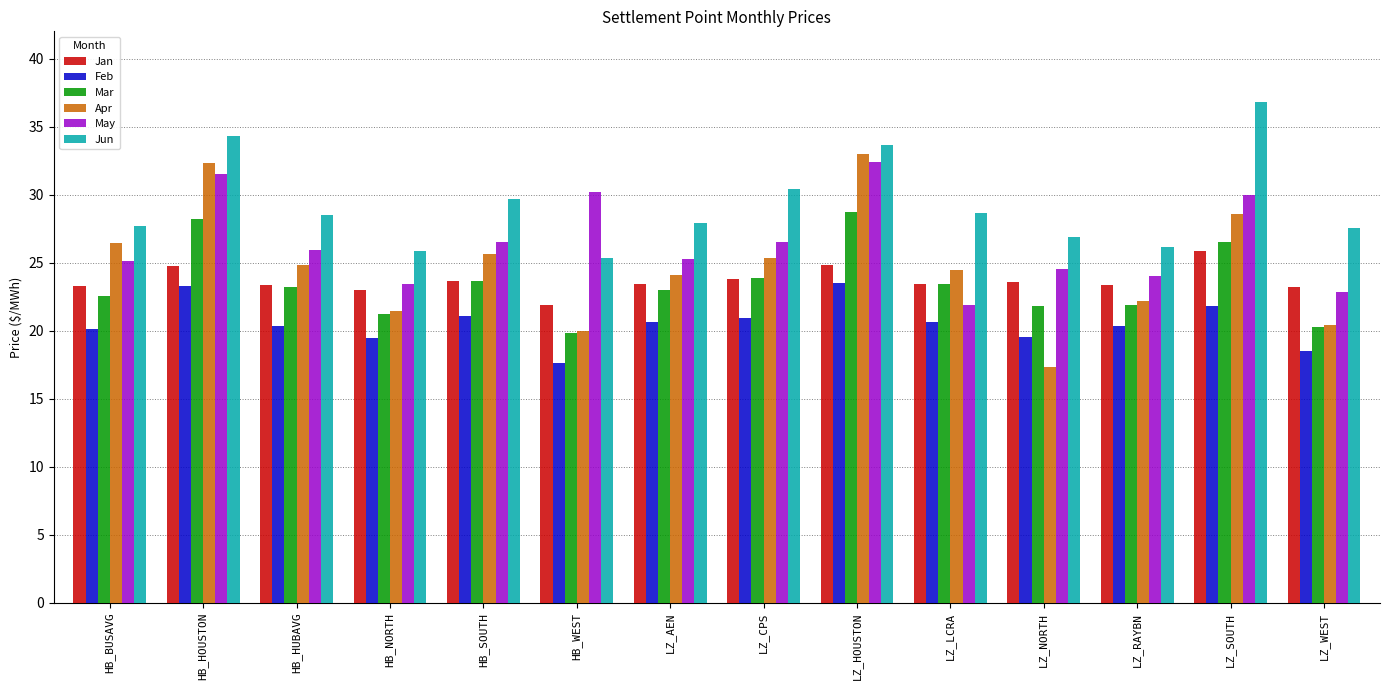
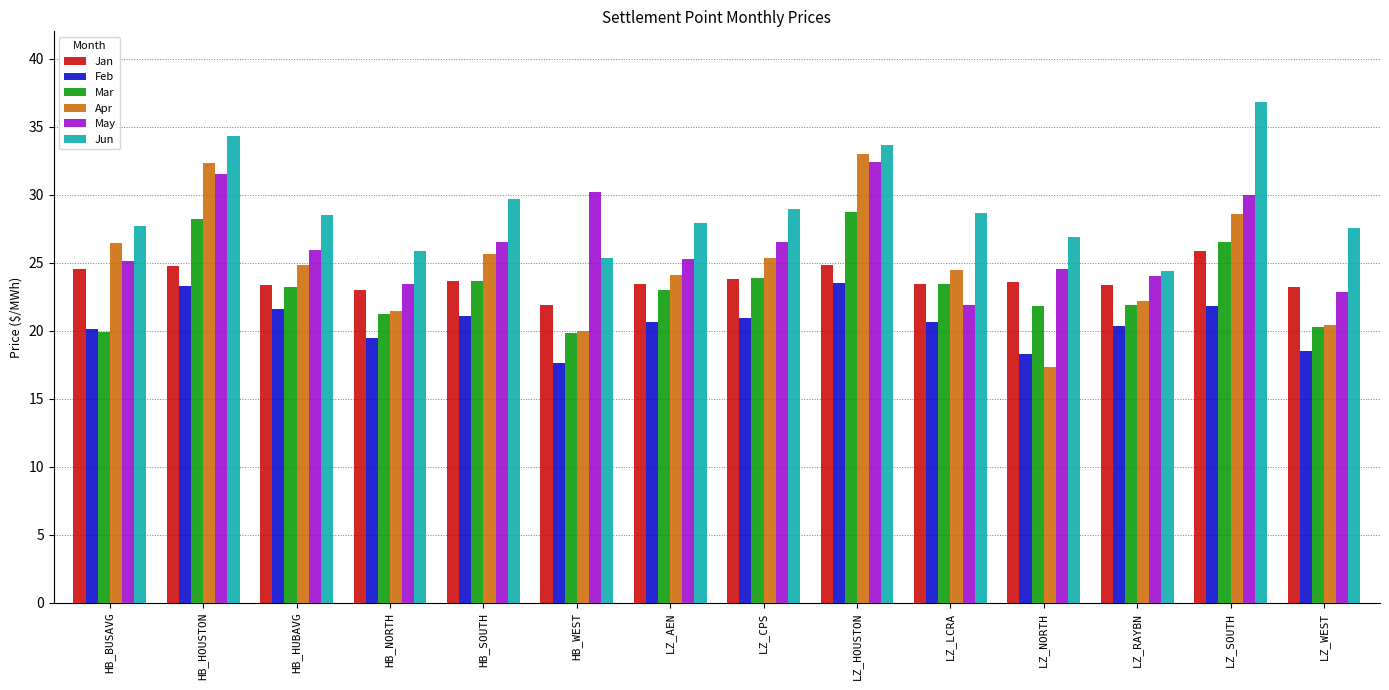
Jan, HB_BUSAVG: 23.3 -> 24.5
Mar, HB_BUSAVG: 22.6 -> 19.9
Feb, HB_HUBAVG: 20.4 -> 21.6
Jun, LZ_CPS: 30.4 -> 29.0
Feb, LZ_NORTH: 19.6 -> 18.3
Jun, LZ_RAYBN: 26.1 -> 24.4
